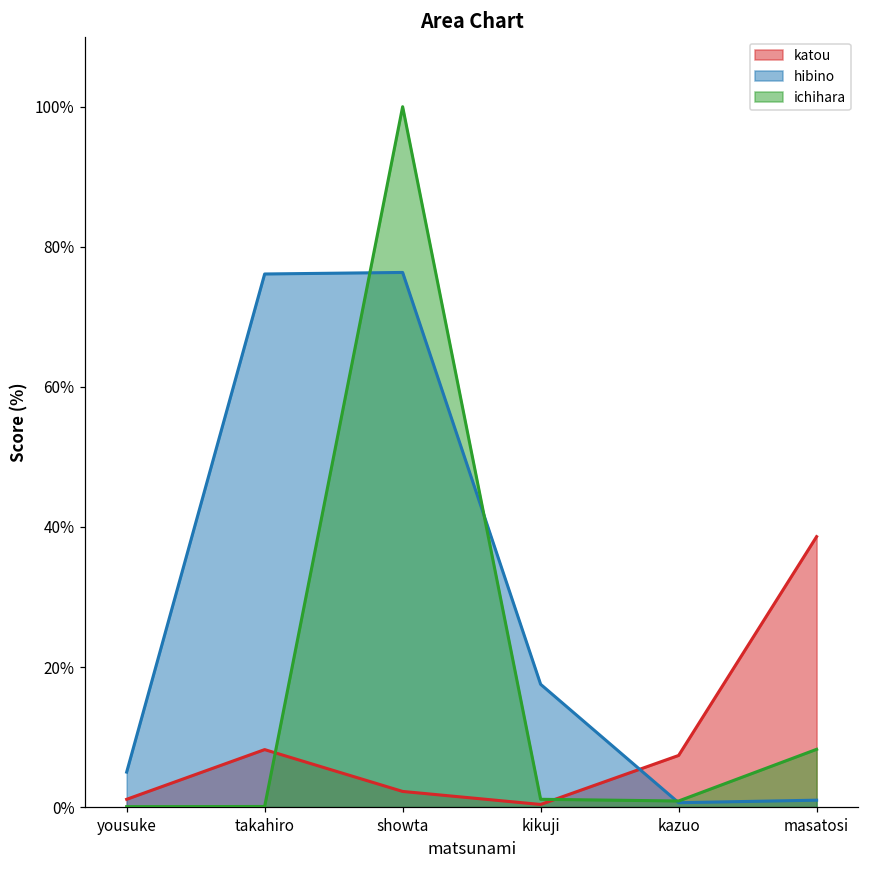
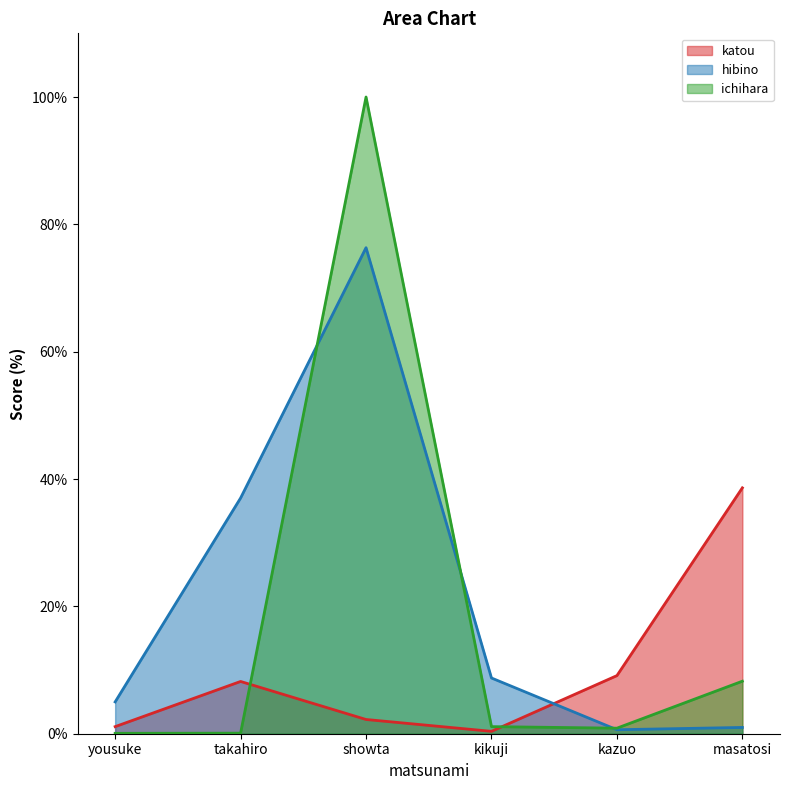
hibino, takahiro: 76% -> 37%
hibino, kikuji: 18% -> 9%
katou, kazuo: 7% -> 9%
